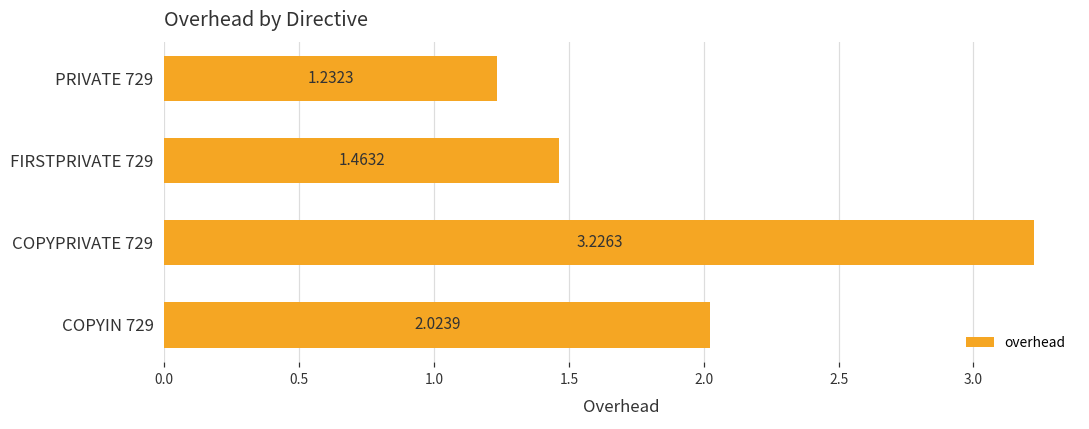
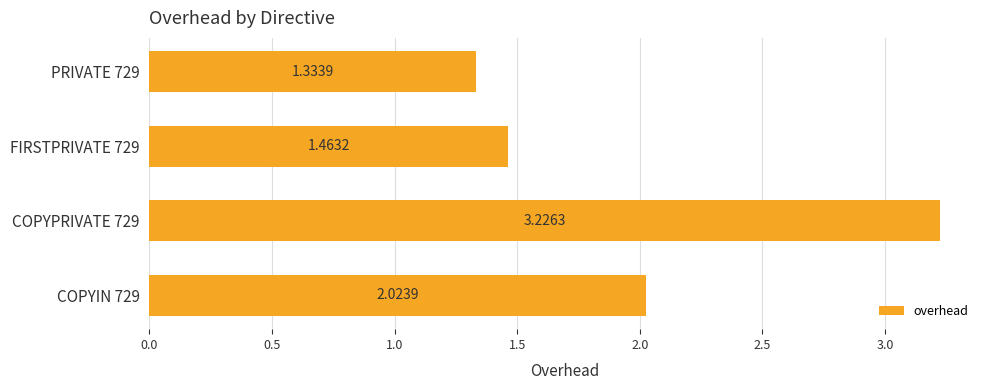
PRIVATE 729: 1.2323 -> 1.3339
